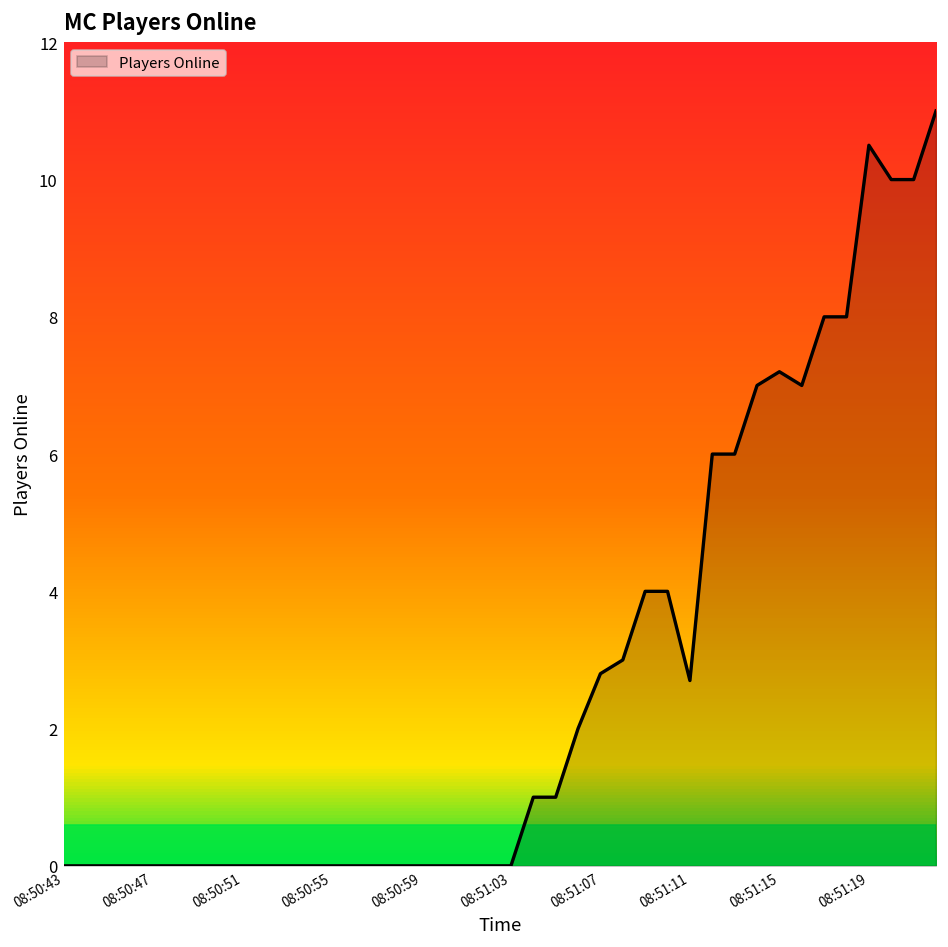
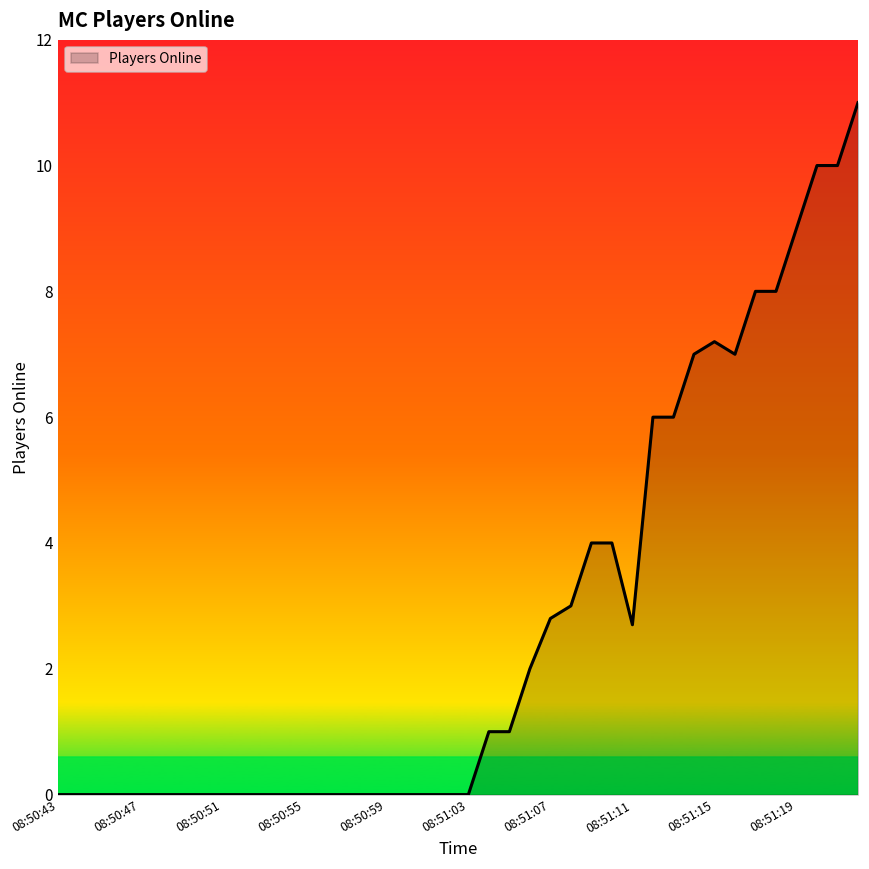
08:51:19: 10.5 -> 9.0
